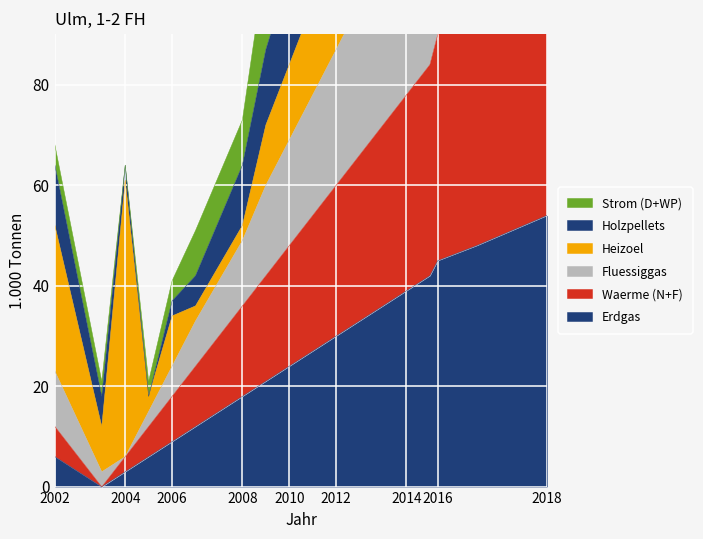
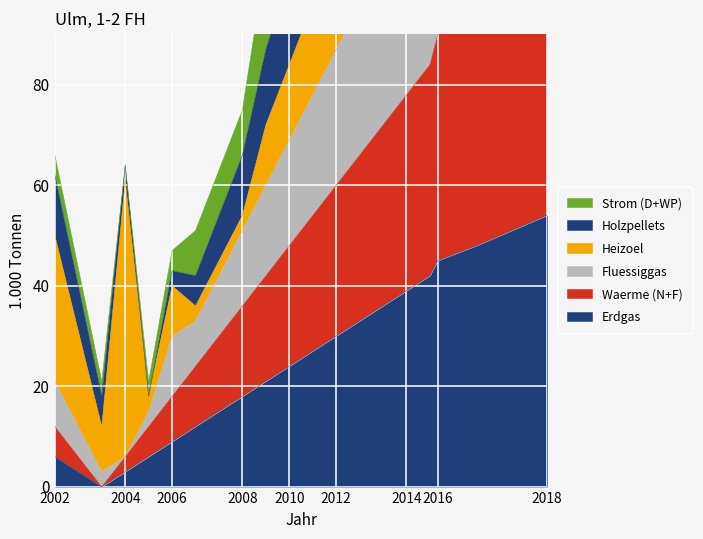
Fluessiggas, 2002: 11 -> 9
Fluessiggas, 2006: 6 -> 12
Fluessiggas, 2008: 13 -> 15
